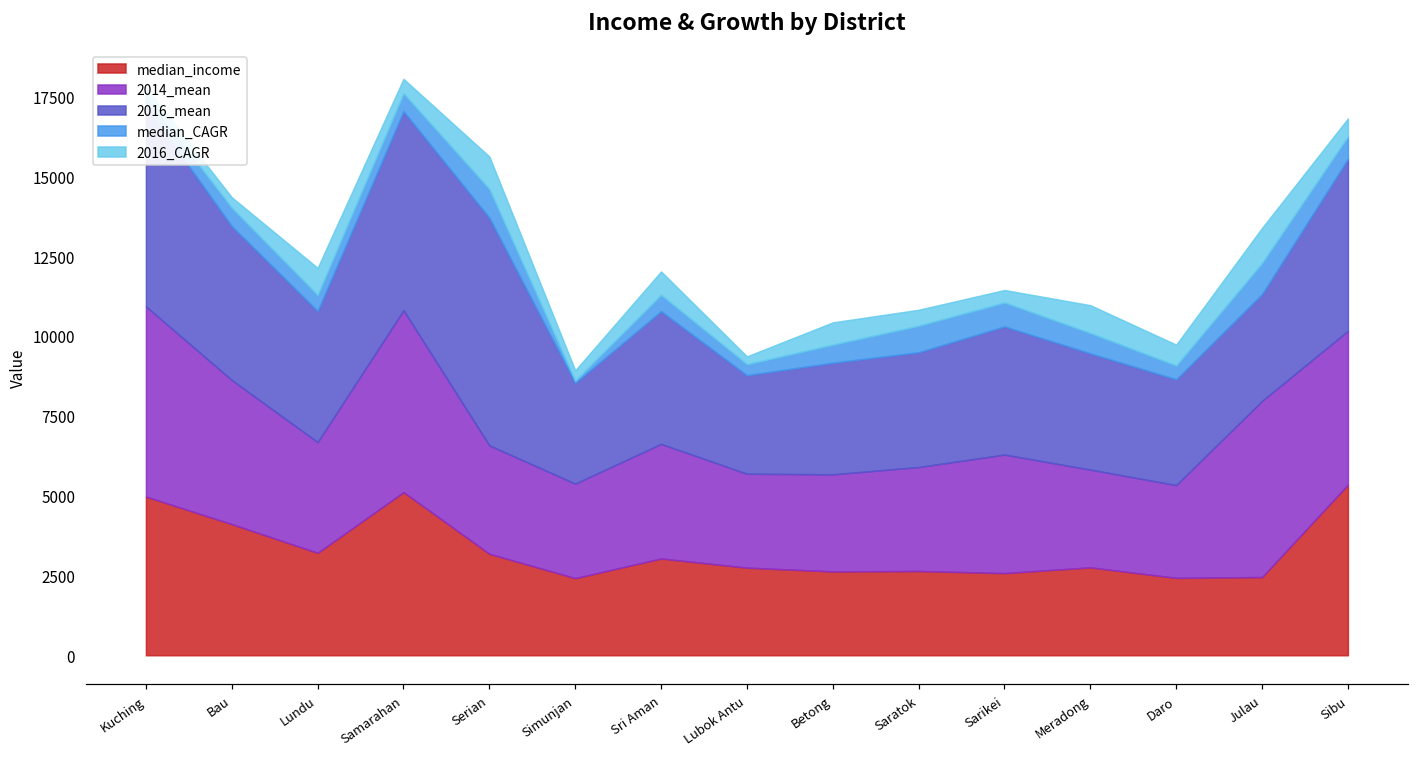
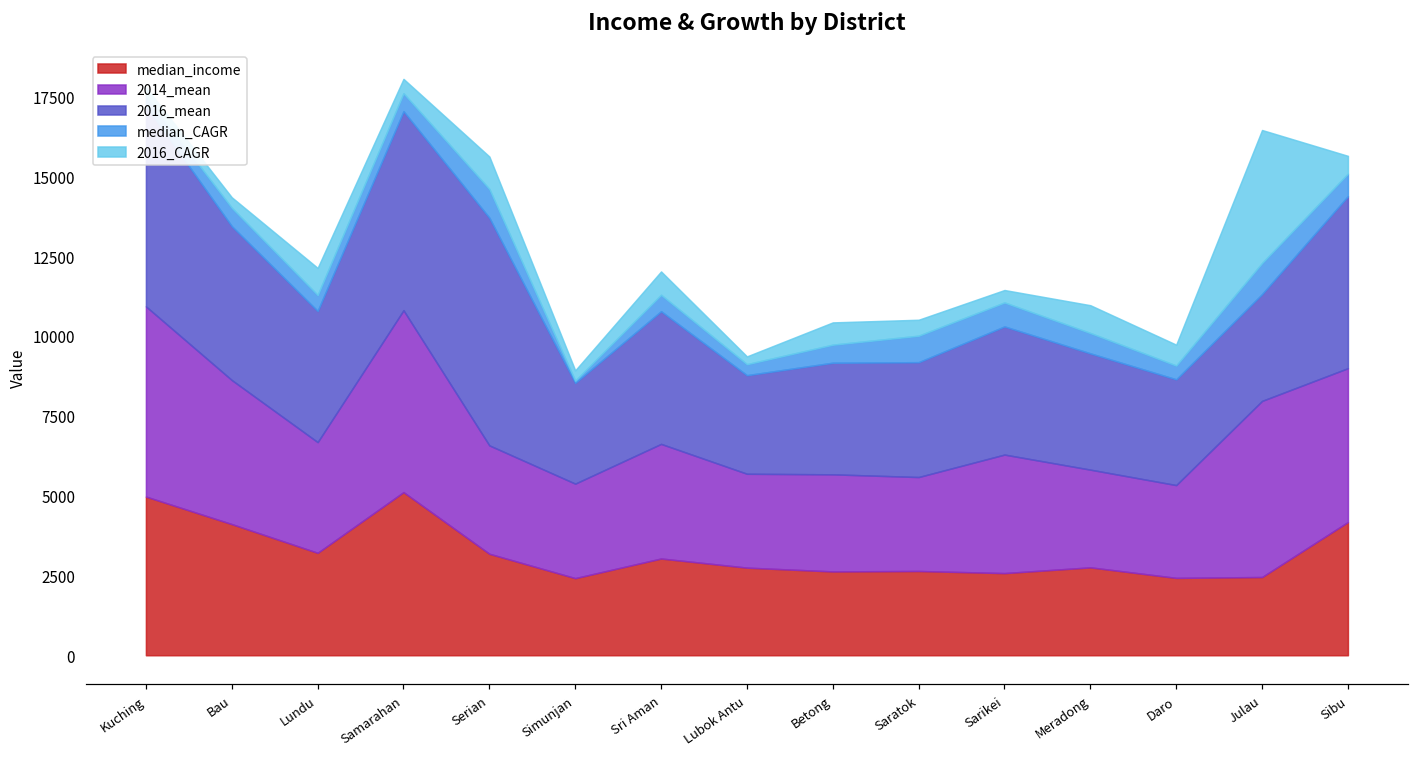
2014_mean, Saratok: 3300 -> 2900
2016_CAGR, Julau: 1100 -> 4200
median_income, Sibu: 5300 -> 4200
